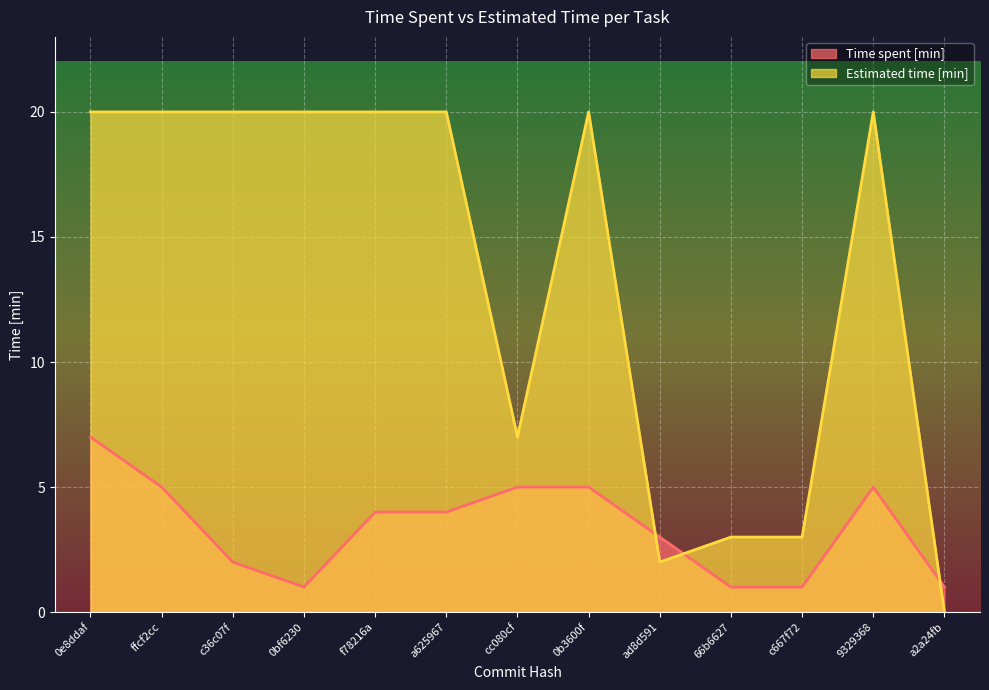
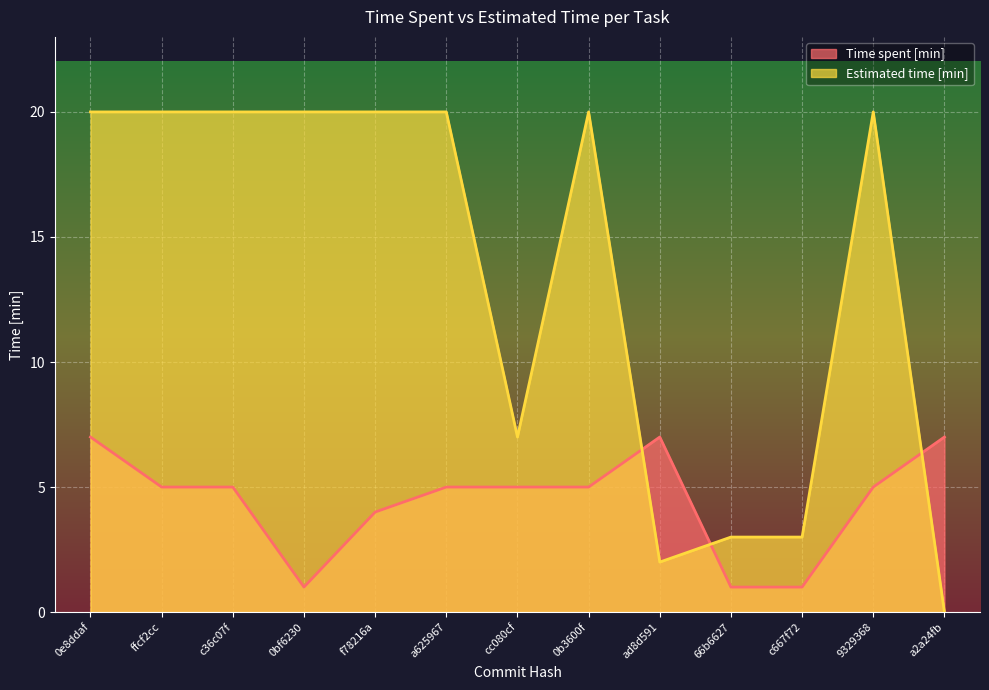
Time spent [min], c36c07f: 2 -> 5
Time spent [min], a625967: 4 -> 5
Time spent [min], ad8d591: 3 -> 7
Time spent [min], a2a24fb: 1 -> 7
